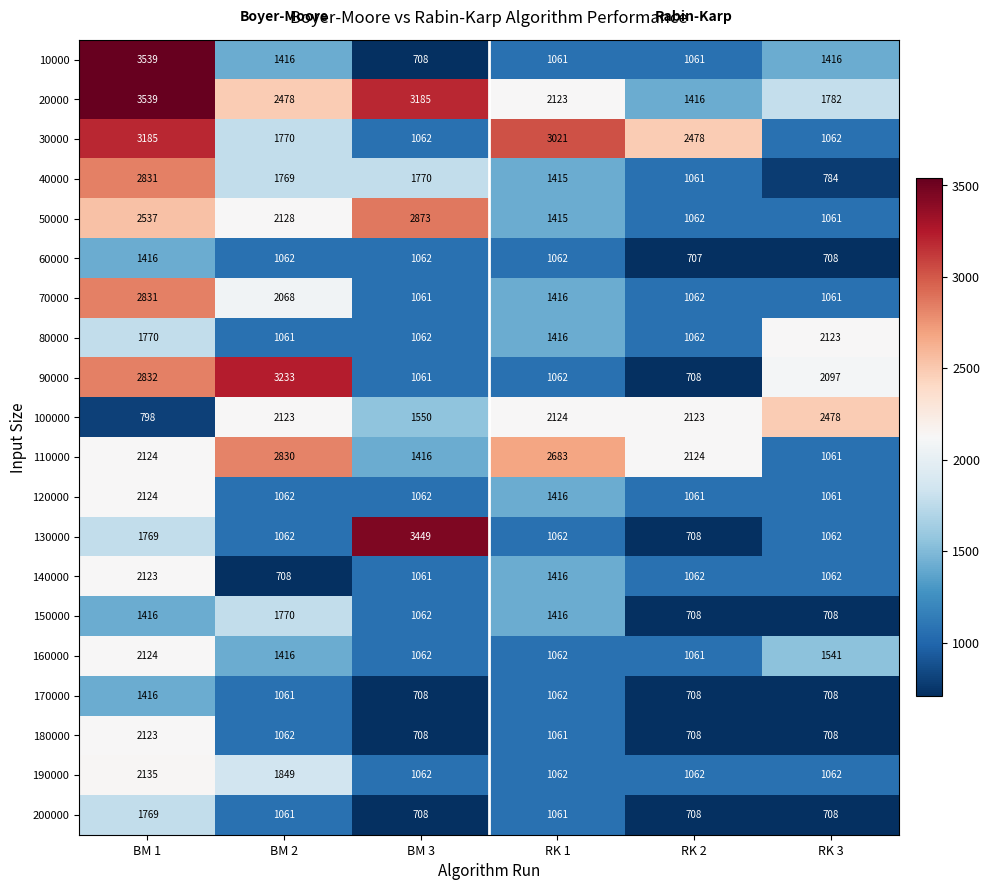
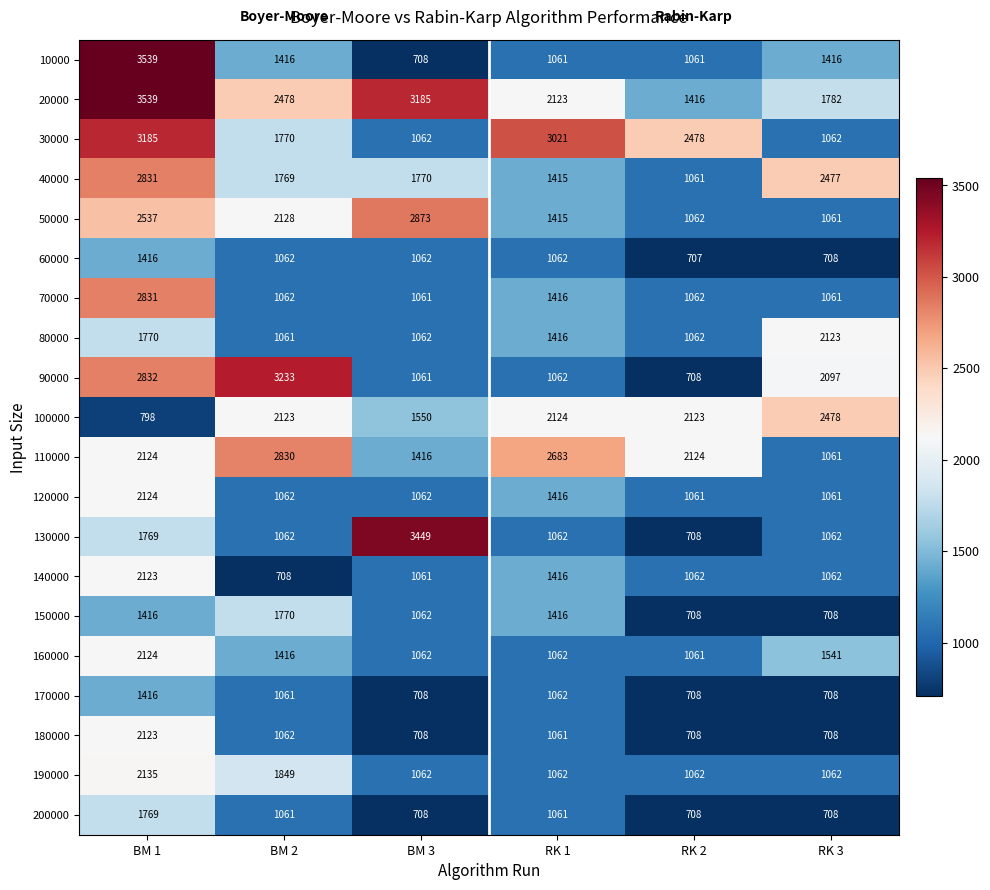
40000, RK 3: 784 -> 2477
70000, BM 2: 2068 -> 1062
